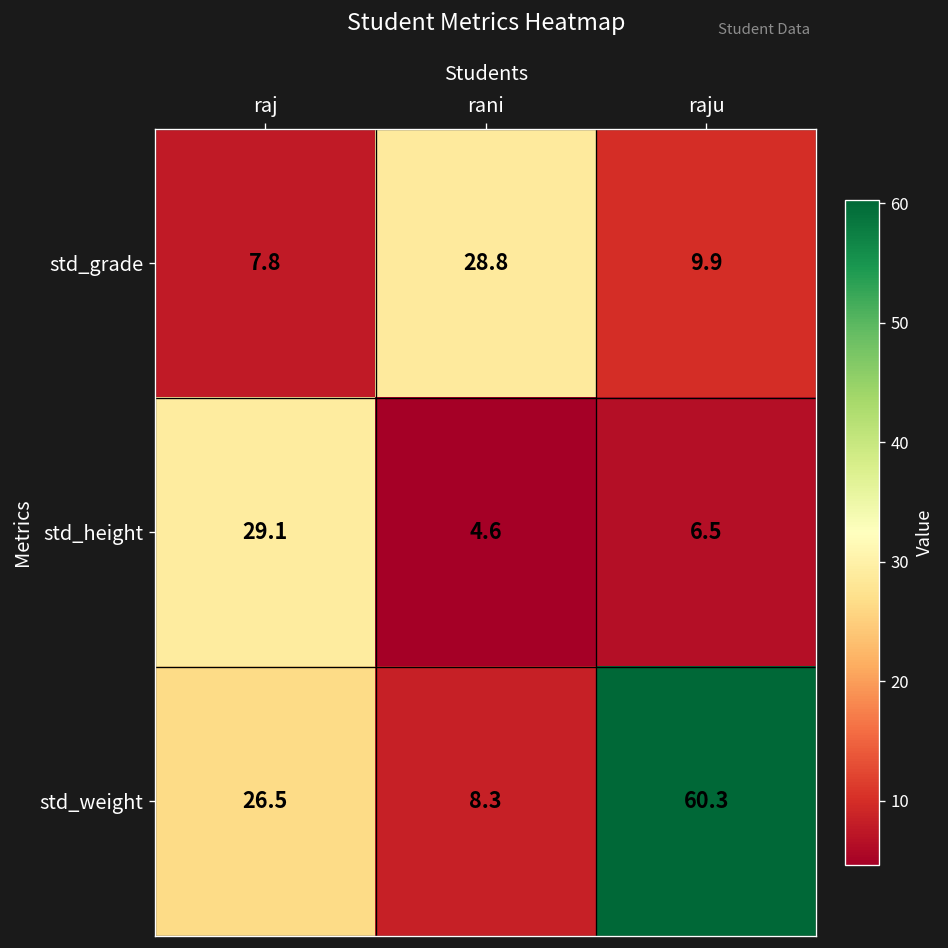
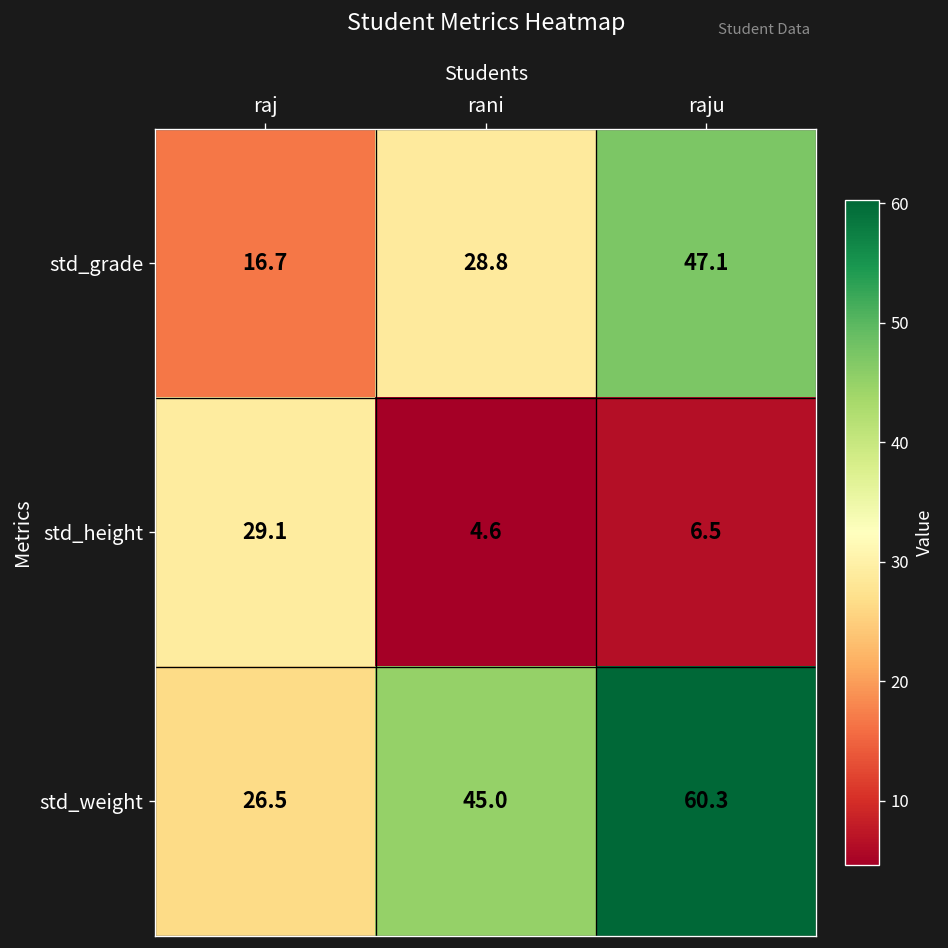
std_grade, raj: 7.8 -> 16.7
std_grade, raju: 9.9 -> 47.1
std_weight, rani: 8.3 -> 45.0
